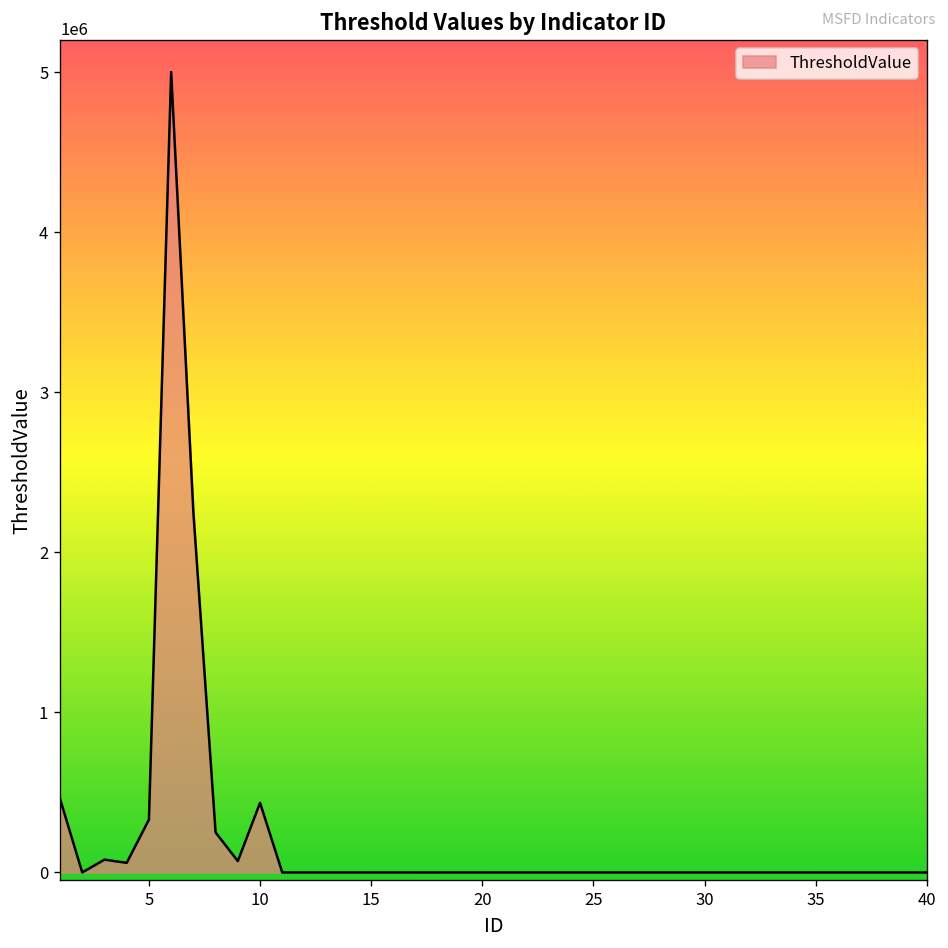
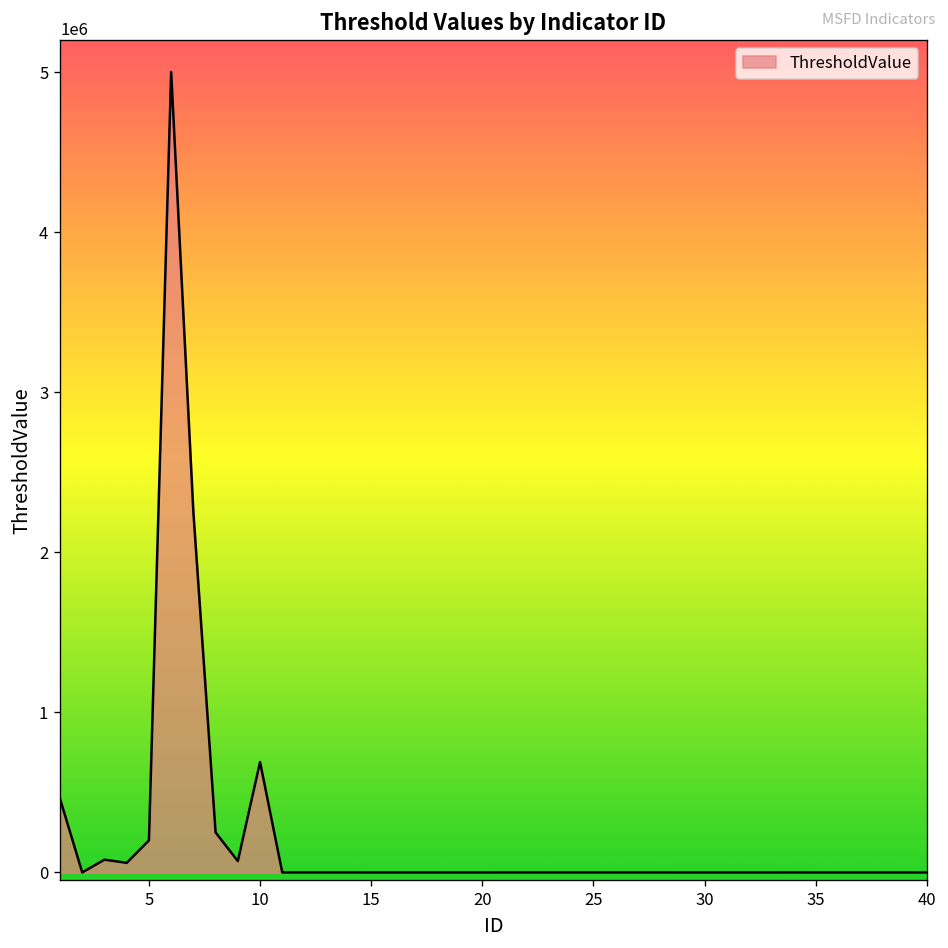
5: 330000 -> 200000
10: 440000 -> 690000
